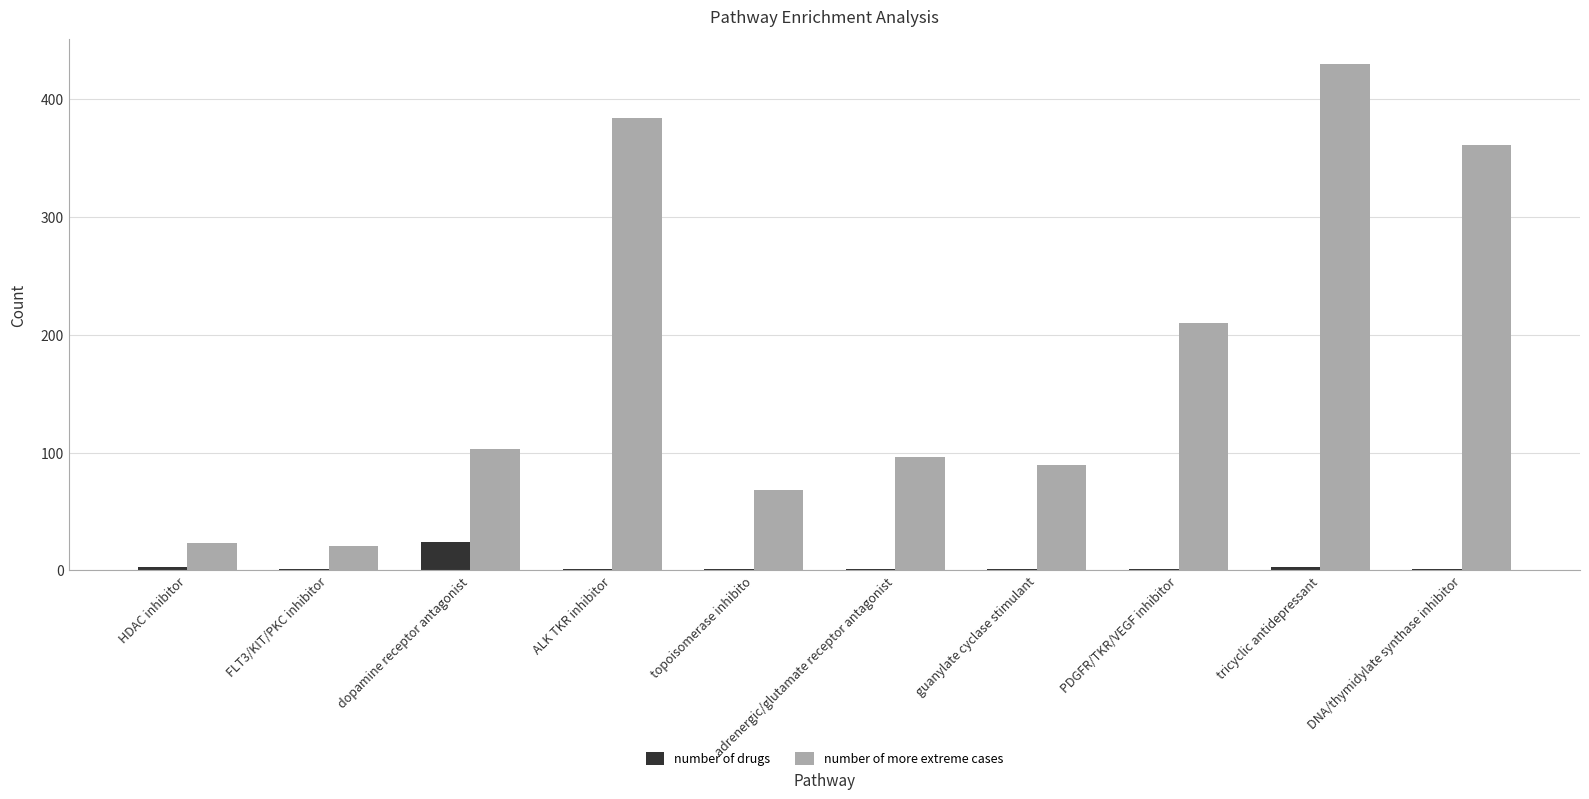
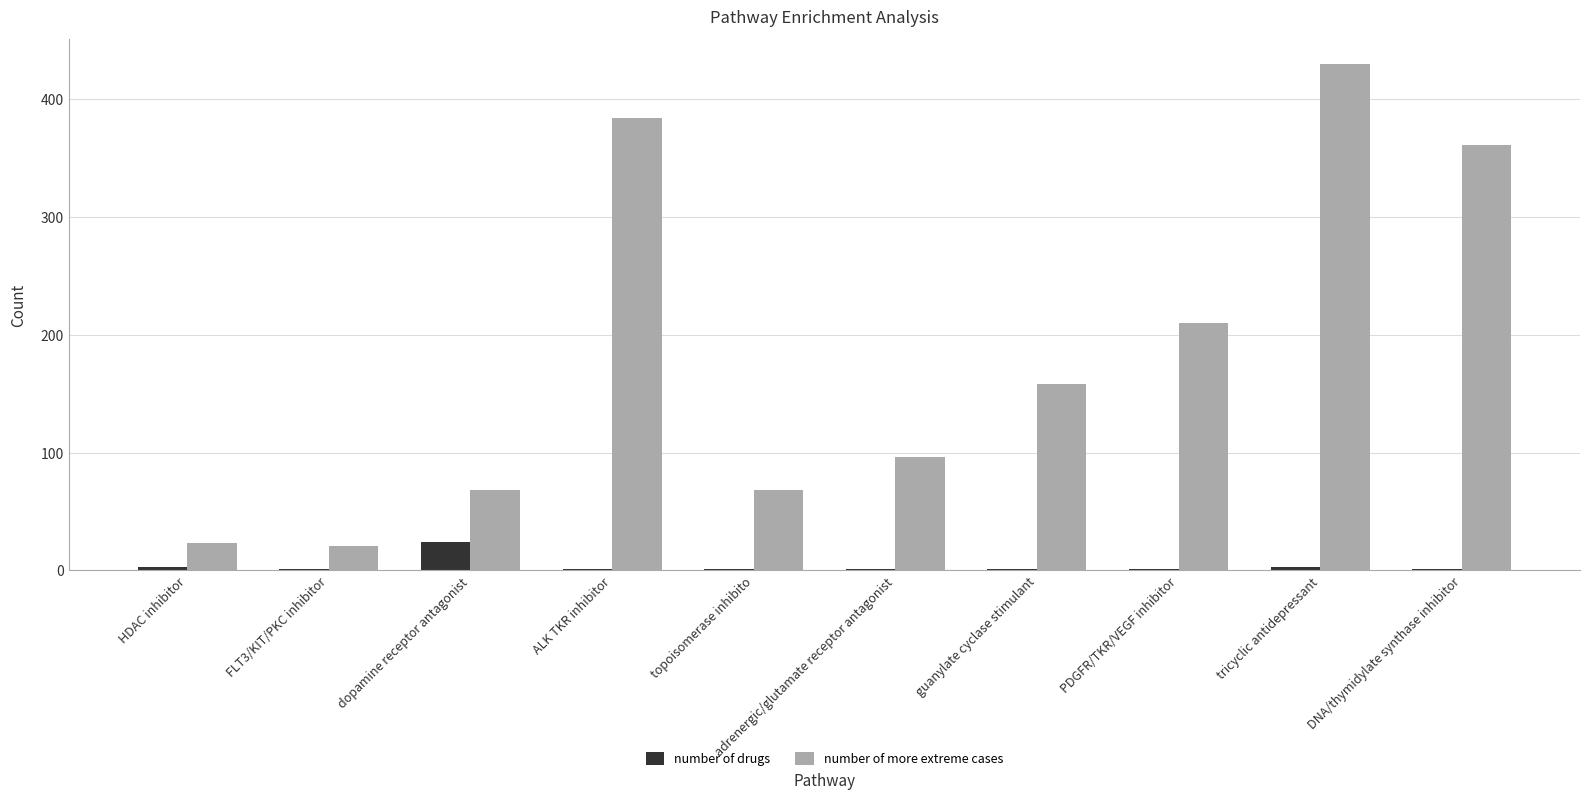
number of more extreme cases, dopamine receptor antagonist: 103 -> 68
number of more extreme cases, guanylate cyclase stimulant: 89 -> 158
